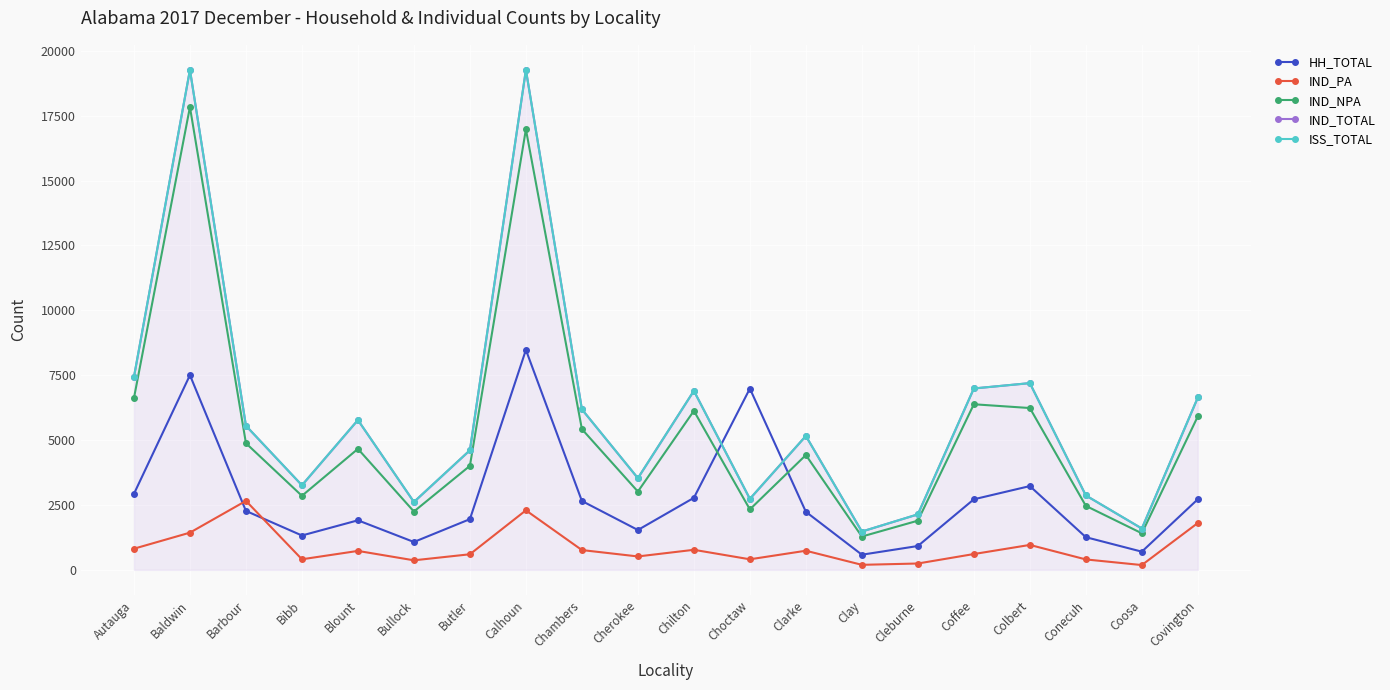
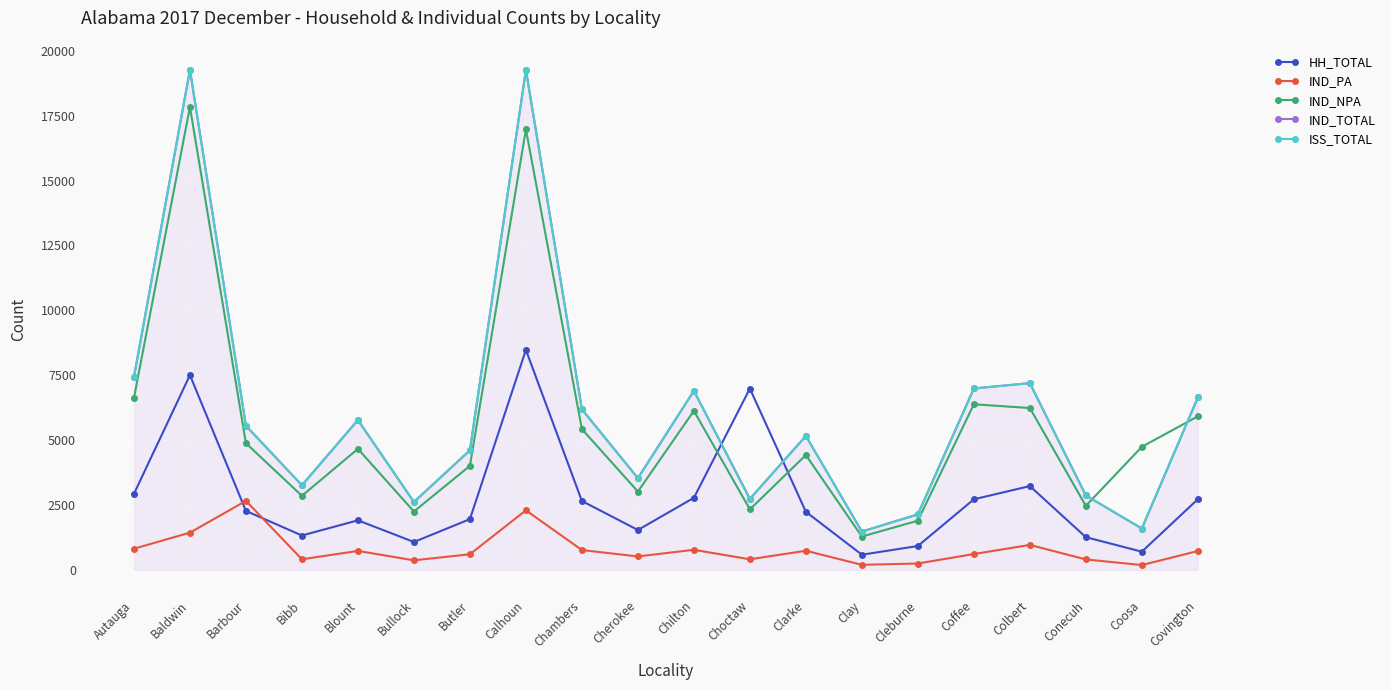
IND_NPA, Coosa: 1400 -> 4700
IND_PA, Covington: 1800 -> 700
